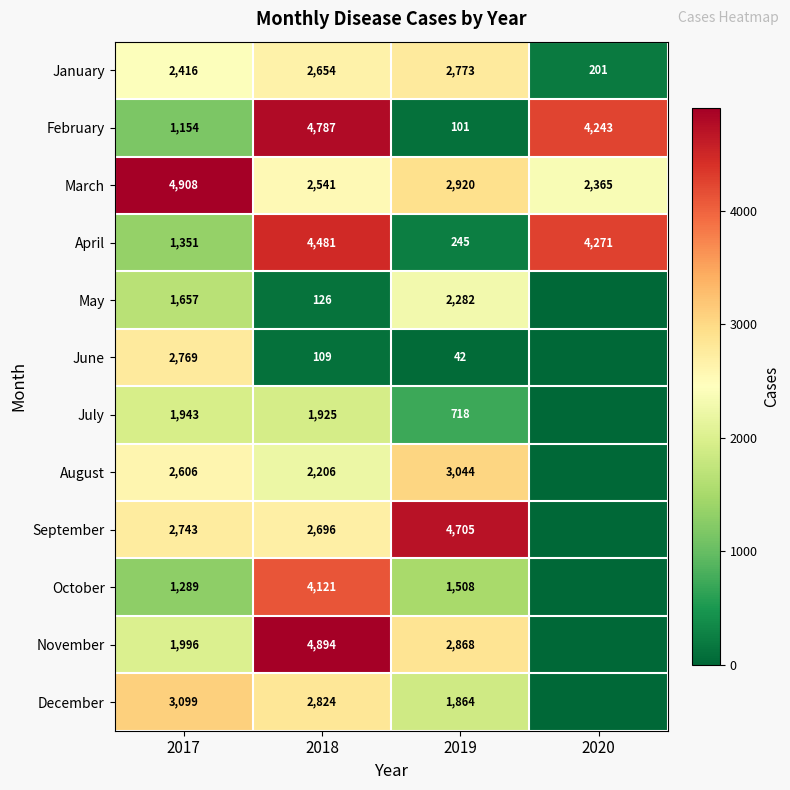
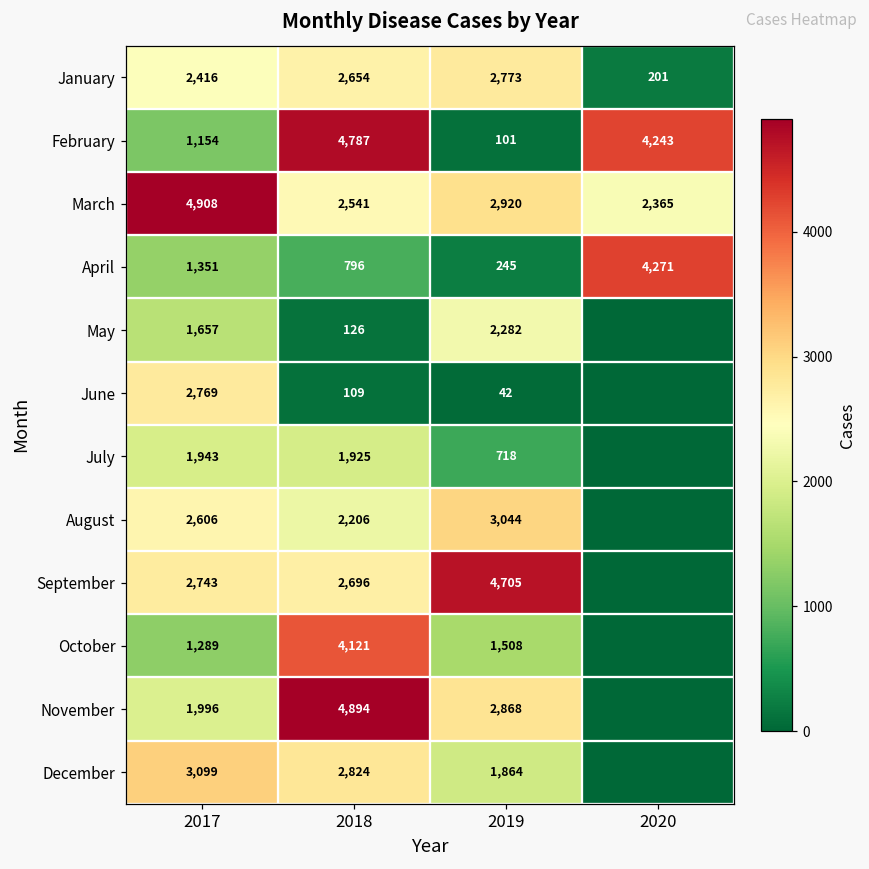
April, 2018: 4,481 -> 796
